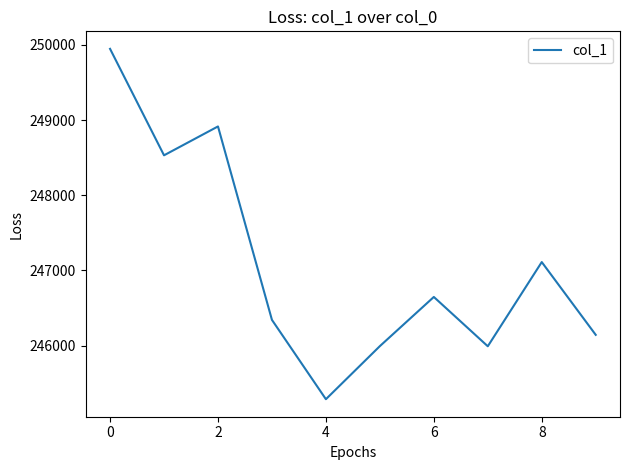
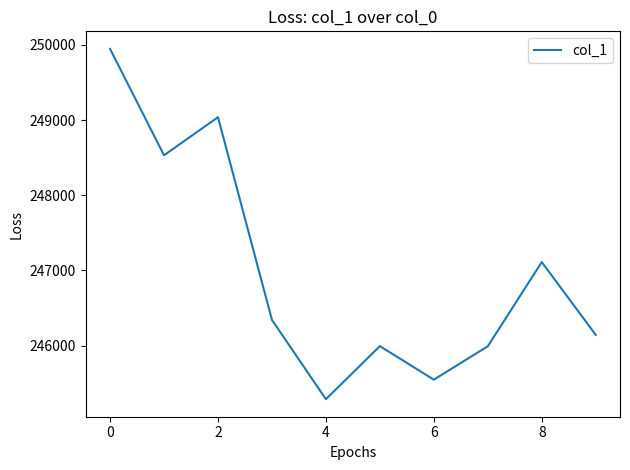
2: 248900 -> 249000
6: 246600 -> 245500
